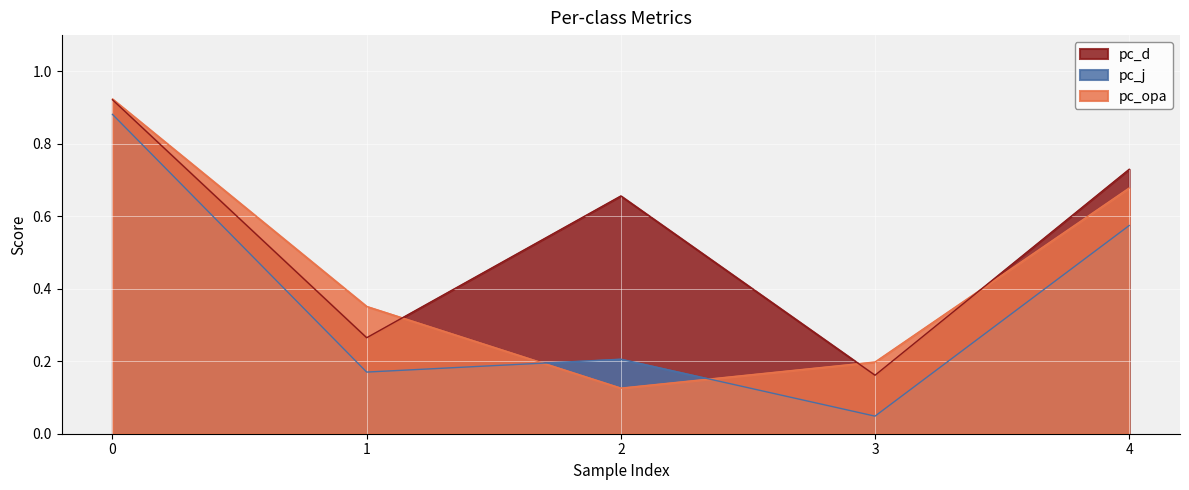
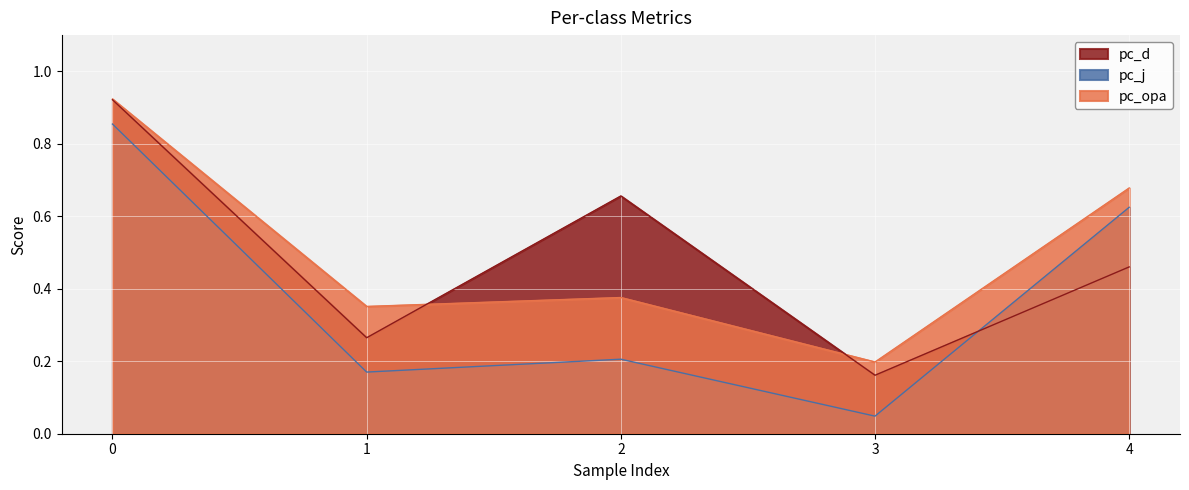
pc_j, 0: 0.88 -> 0.85
pc_opa, 2: 0.13 -> 0.38
pc_d, 4: 0.73 -> 0.46
pc_j, 4: 0.57 -> 0.62
